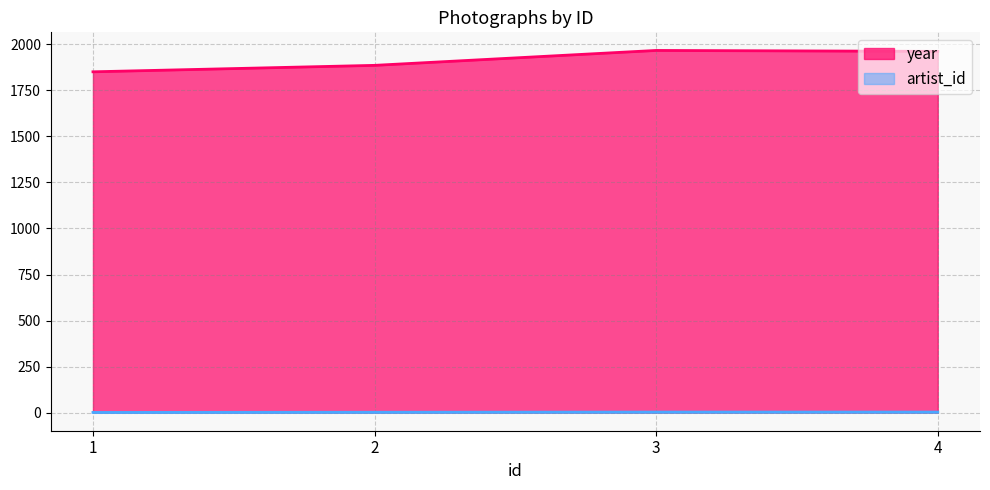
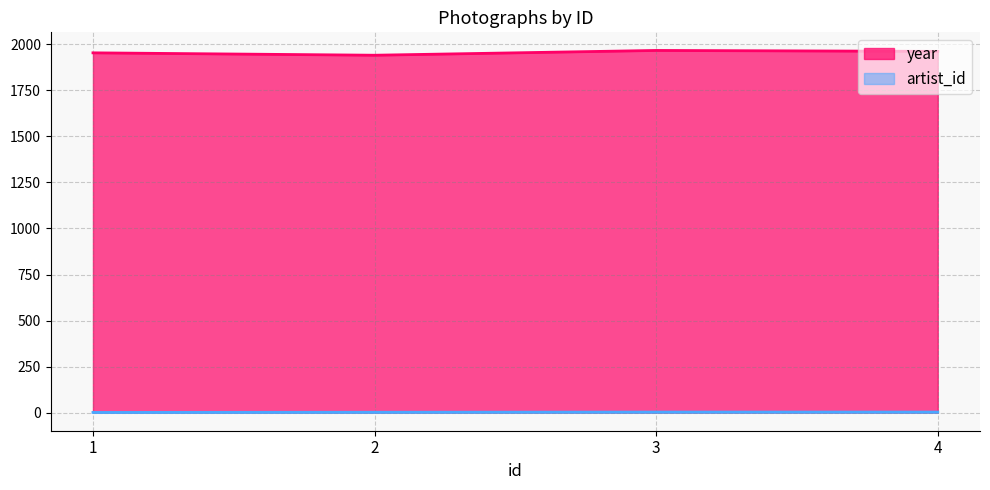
year, 1: 1850 -> 1950
year, 2: 1890 -> 1940
